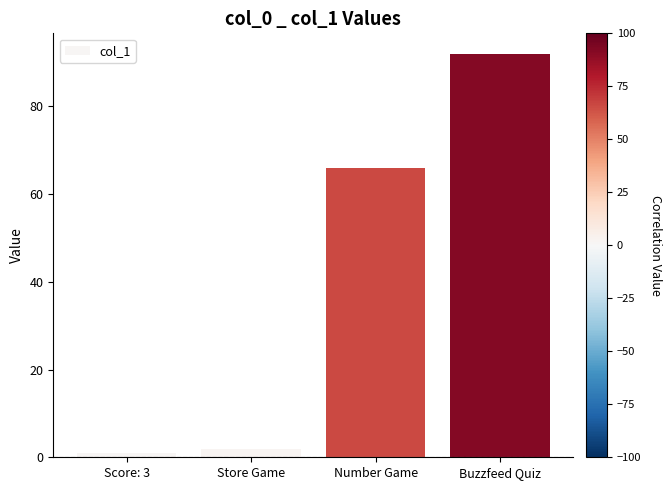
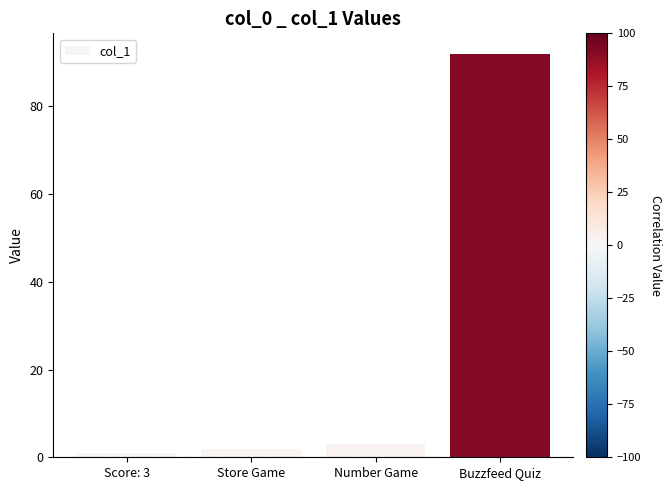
Number Game: 66 -> 3
